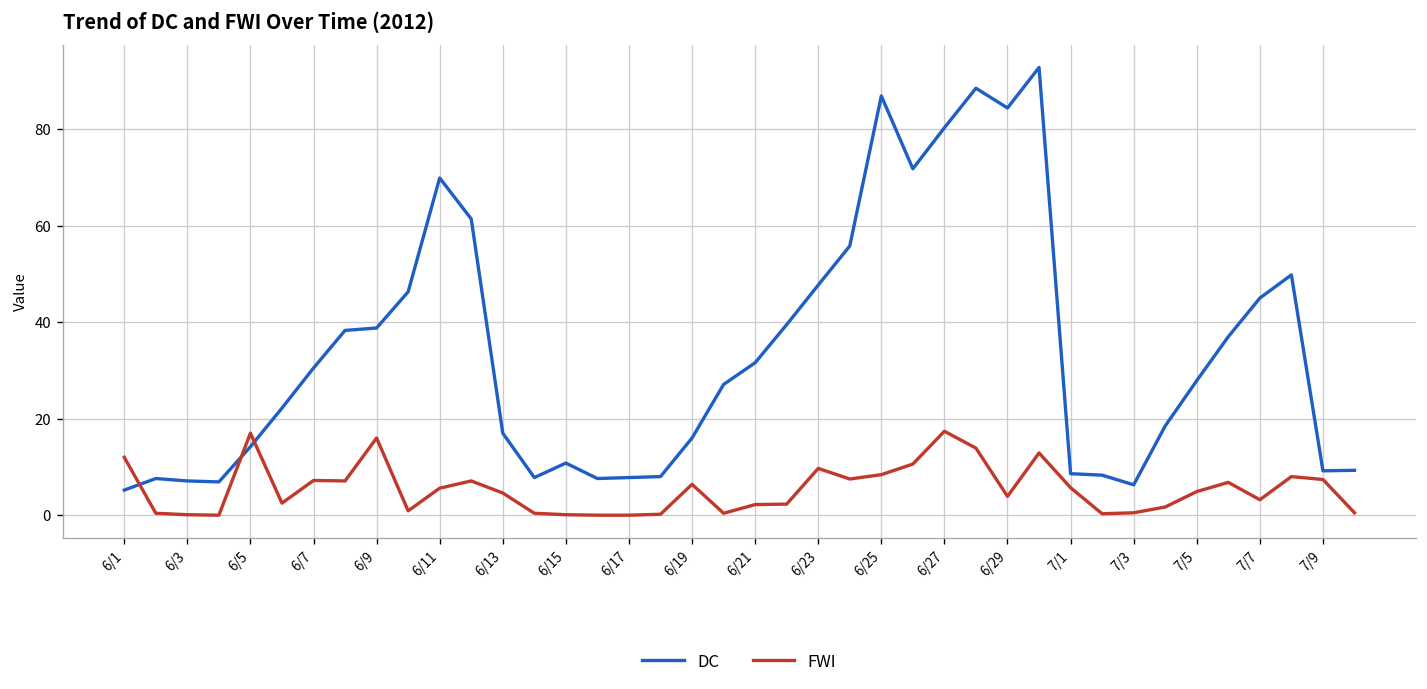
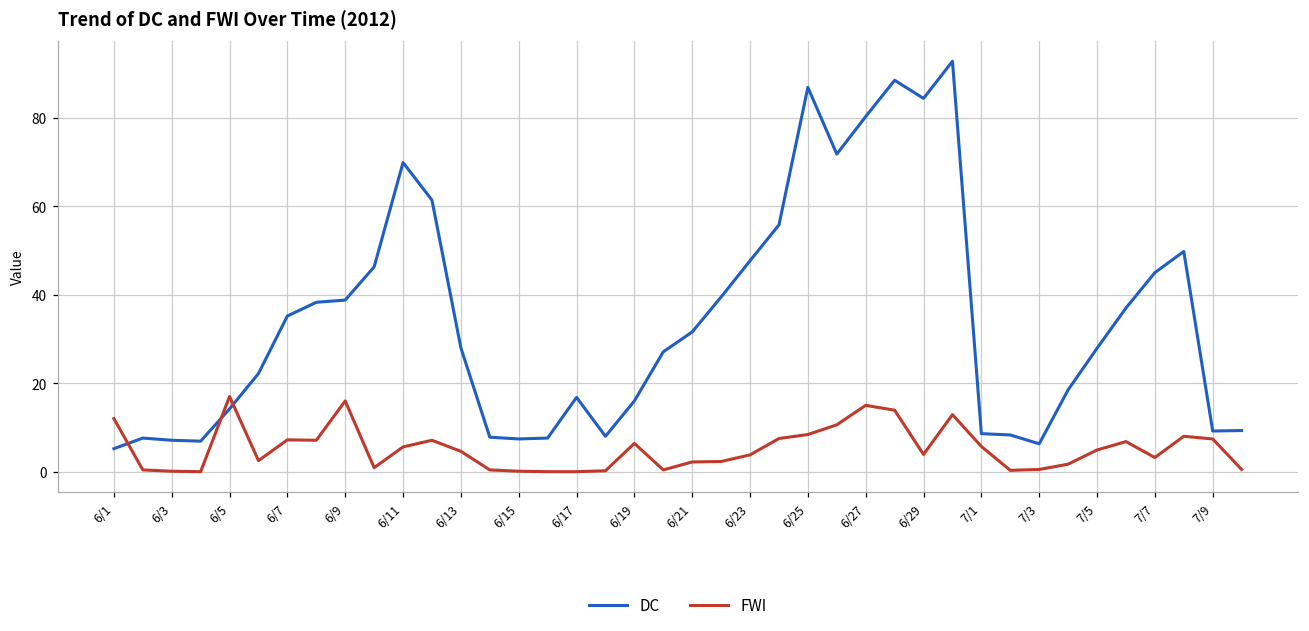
DC, 6/7: 31 -> 35
DC, 6/13: 17 -> 28
DC, 6/15: 11 -> 7
DC, 6/17: 8 -> 17
FWI, 6/23: 10 -> 4
FWI, 6/27: 17 -> 15
